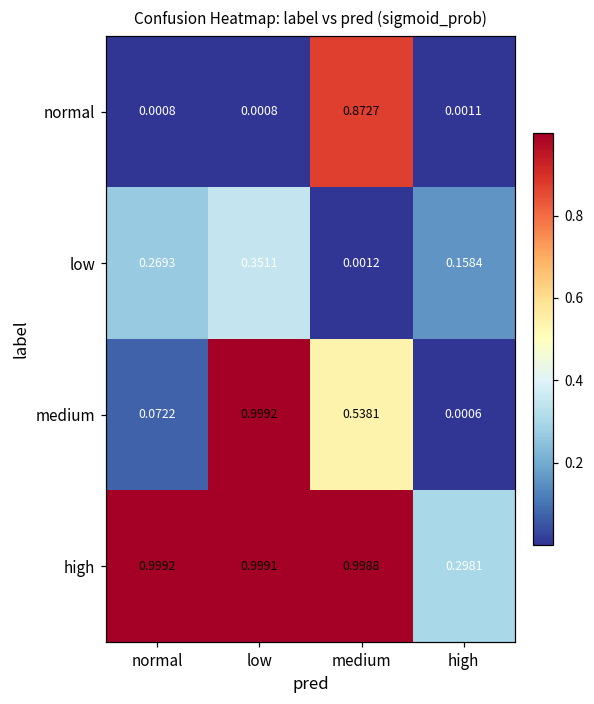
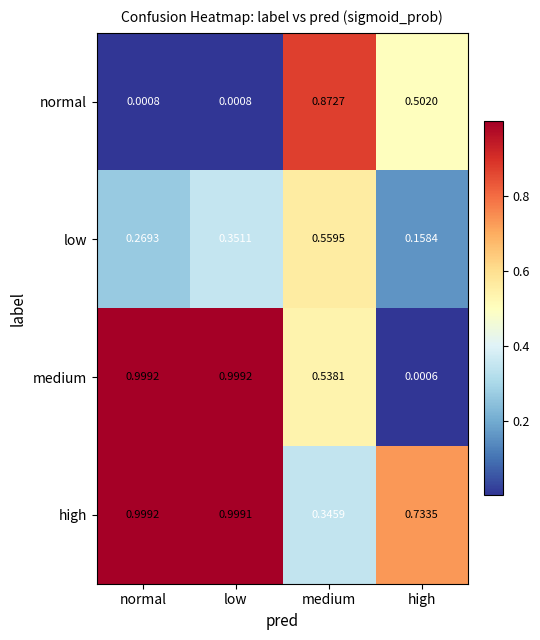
normal, high: 0.0011 -> 0.5020
low, medium: 0.0012 -> 0.5595
medium, normal: 0.0722 -> 0.9992
high, medium: 0.9988 -> 0.3459
high, high: 0.2981 -> 0.7335
